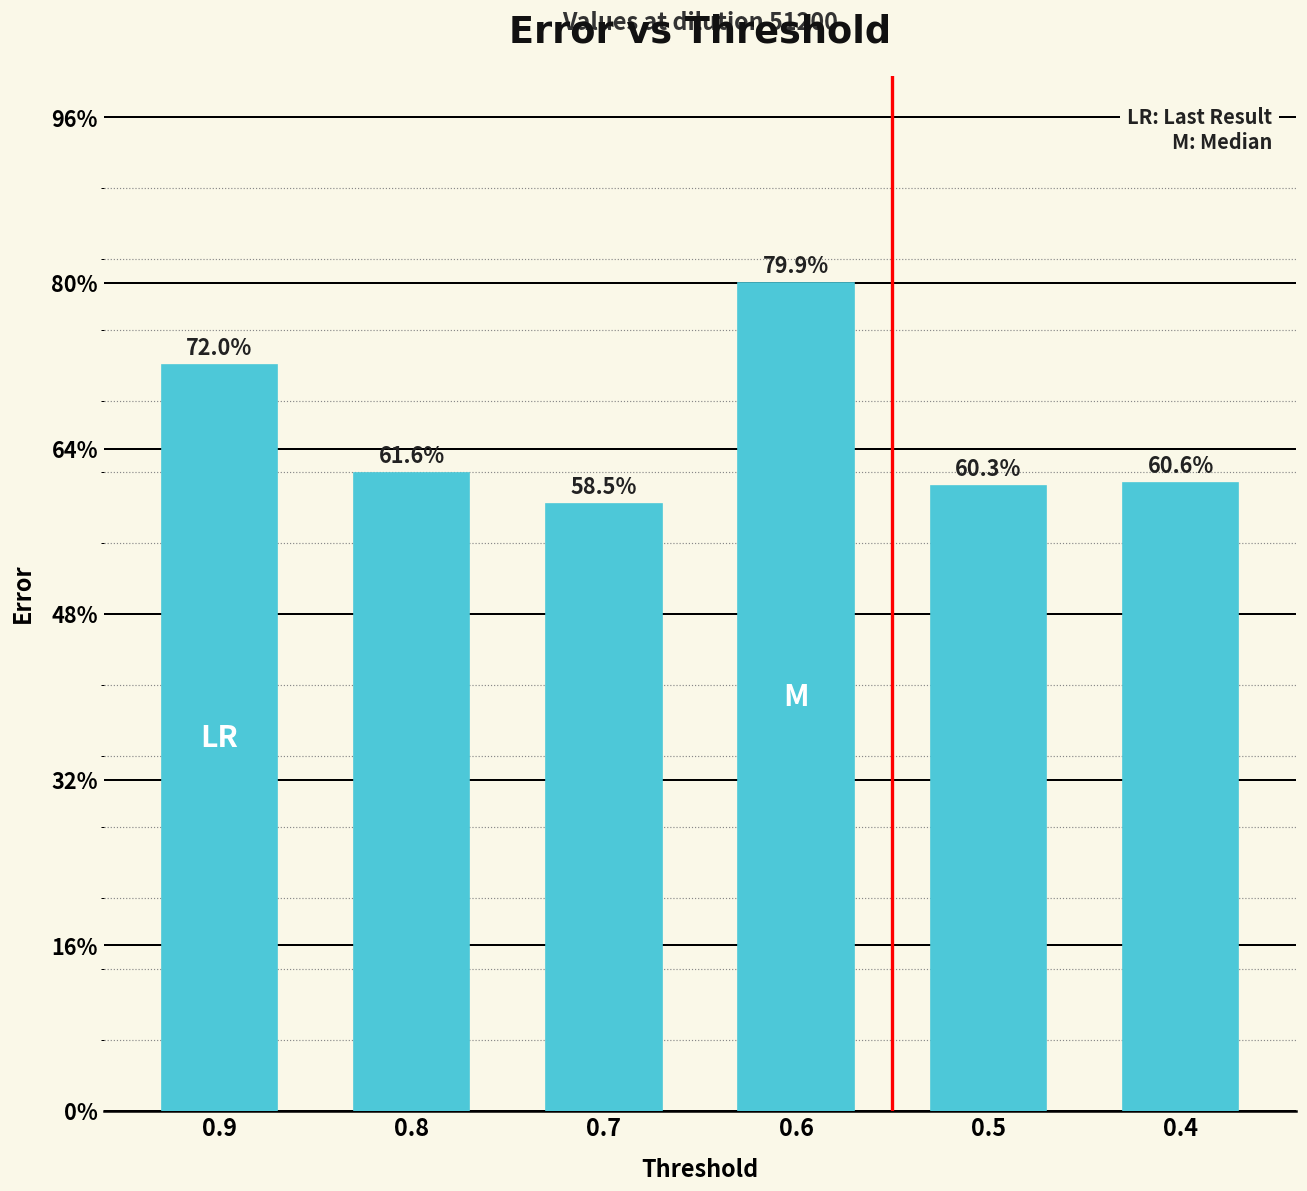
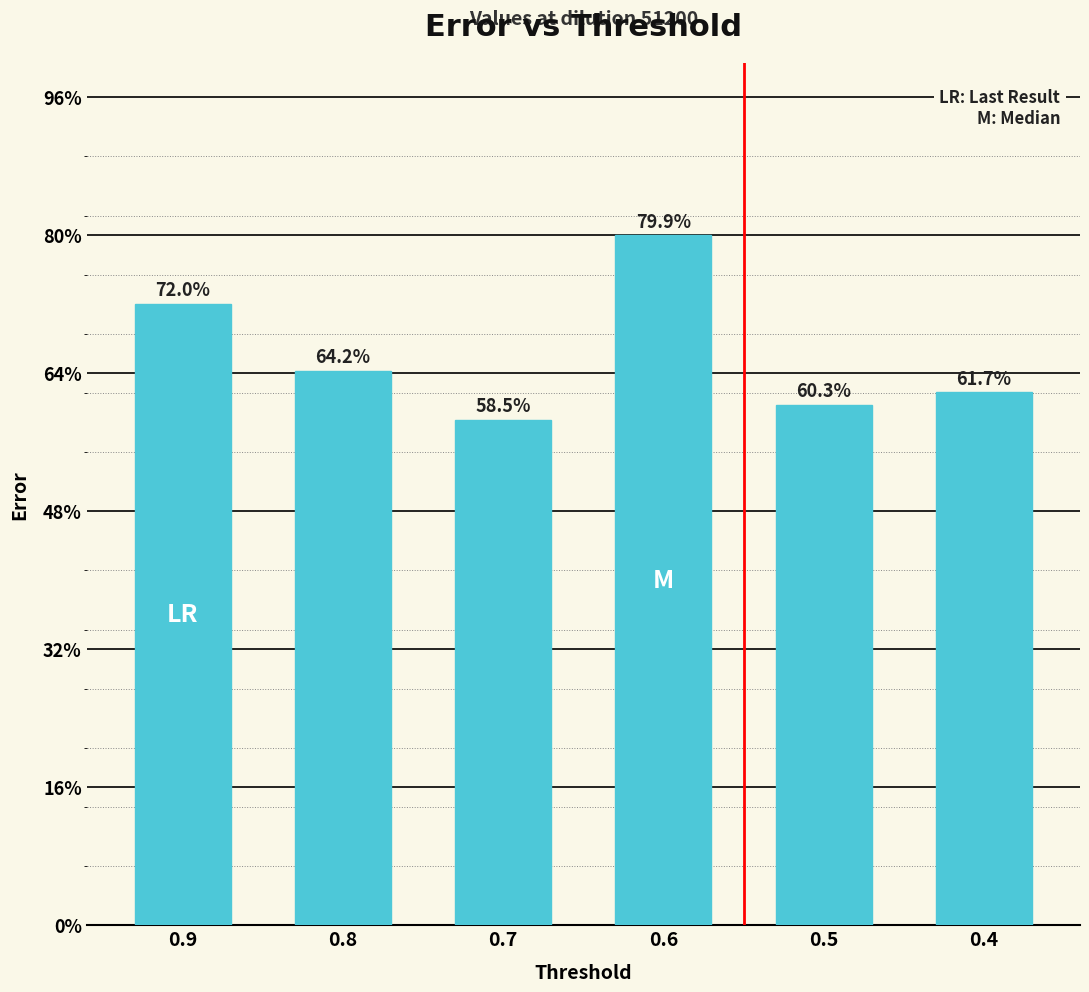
0.8: 61.6% -> 64.2%
0.4: 60.6% -> 61.7%
